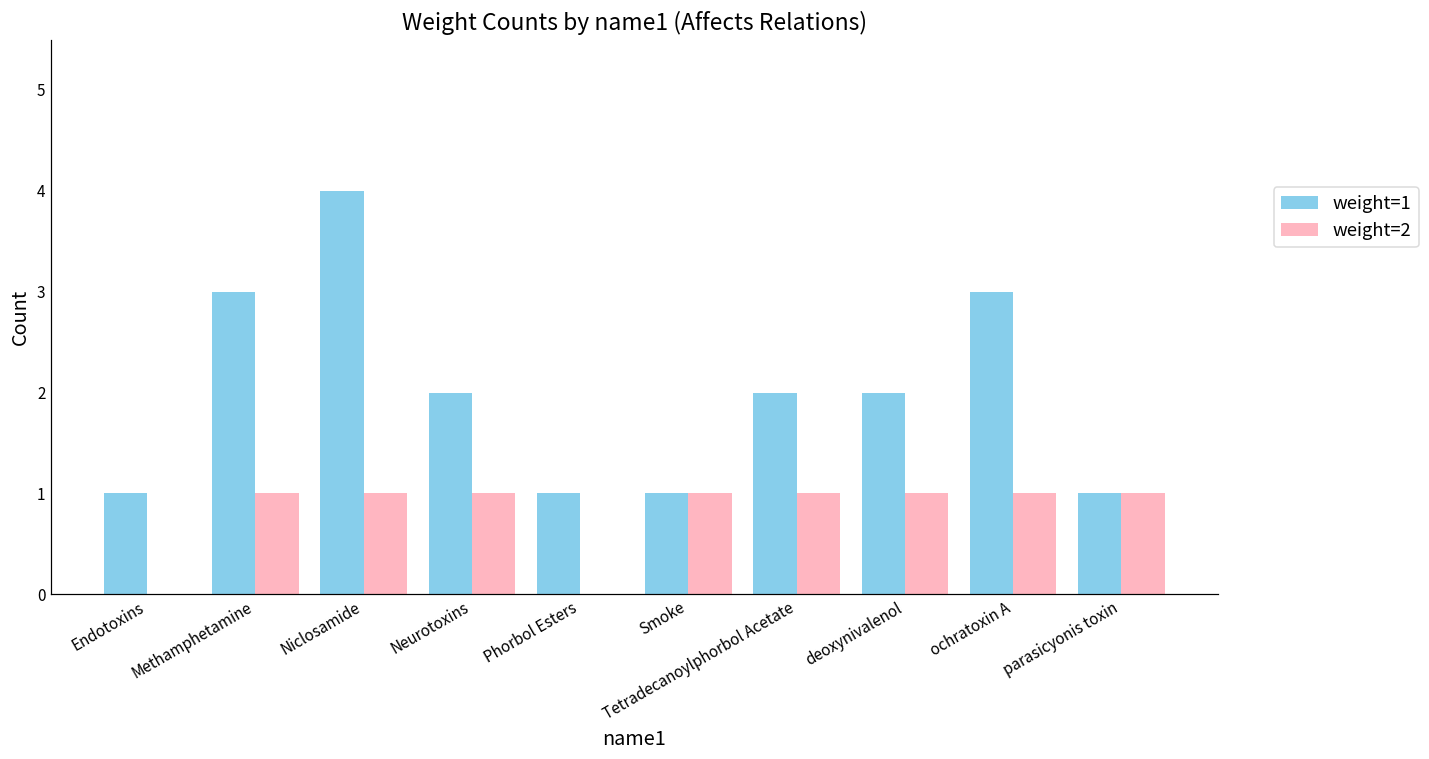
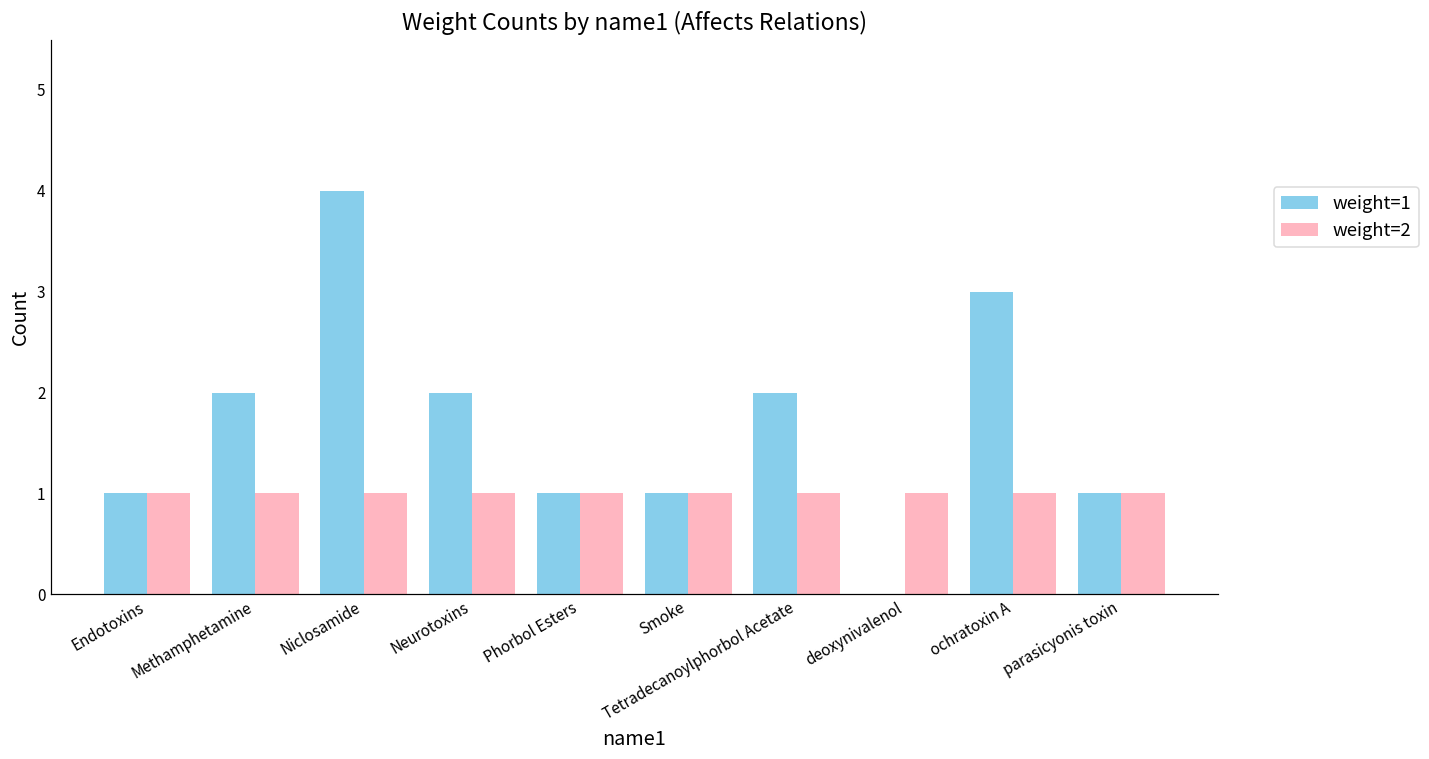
weight=2, Endotoxins: 0 -> 1
weight=1, Methamphetamine: 3 -> 2
weight=2, Phorbol Esters: 0 -> 1
weight=1, deoxynivalenol: 2 -> 0
